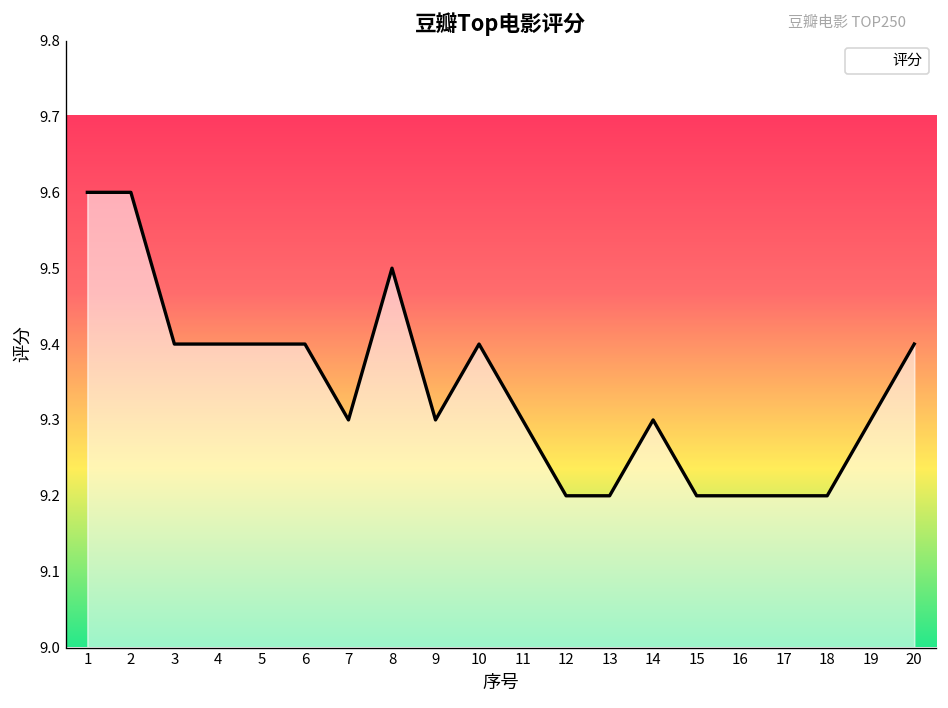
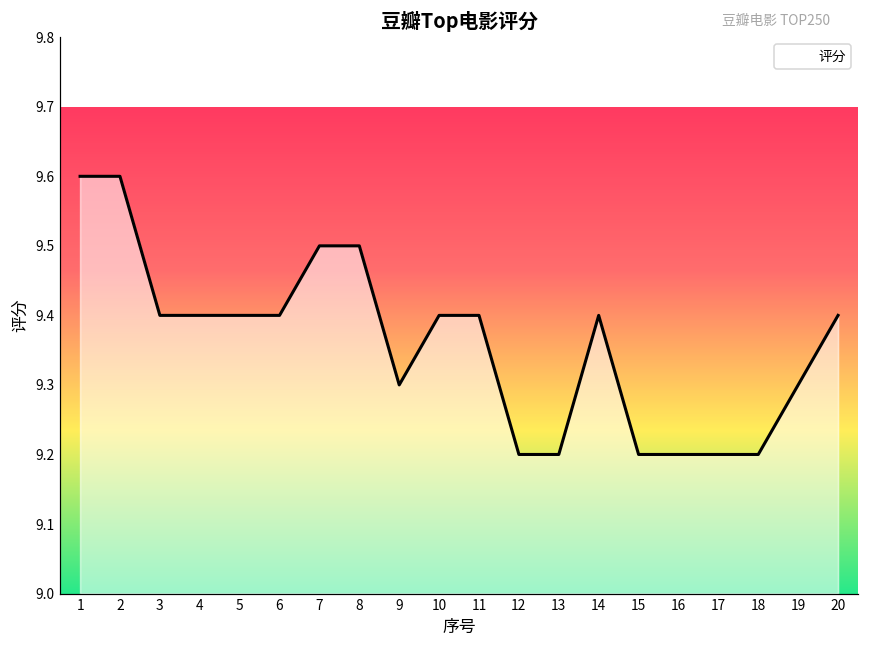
7: 9.3 -> 9.5
11: 9.3 -> 9.4
14: 9.3 -> 9.4
